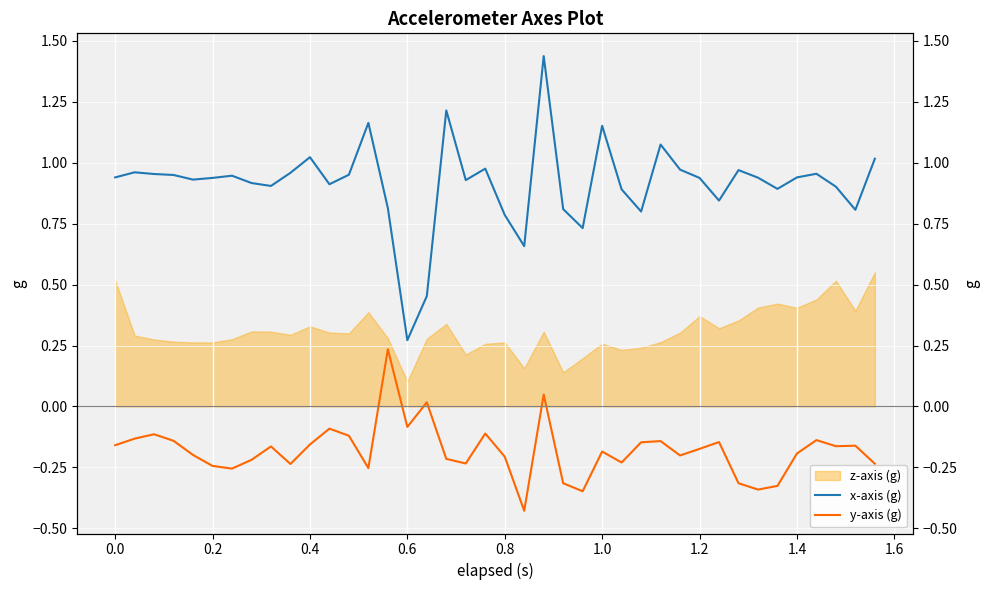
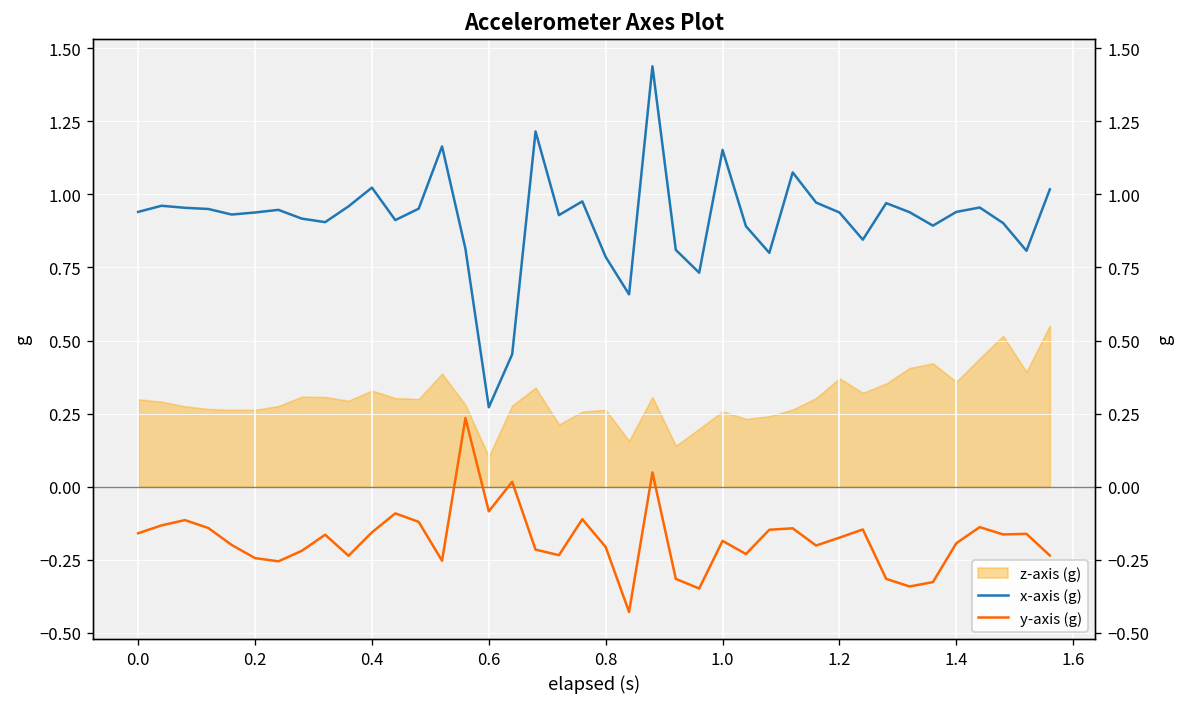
z-axis (g), 0.0: 0.52 -> 0.30
z-axis (g), 1.4: 0.41 -> 0.36
